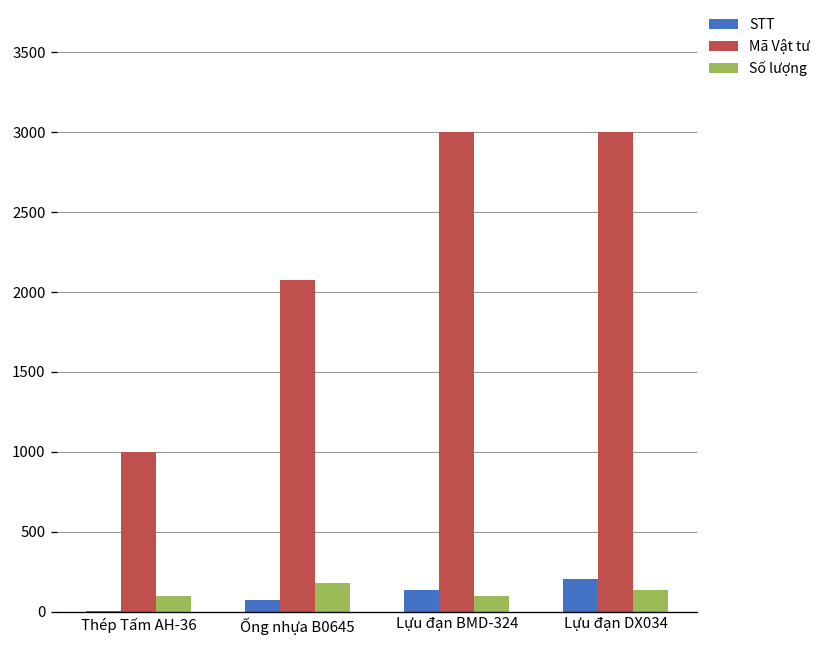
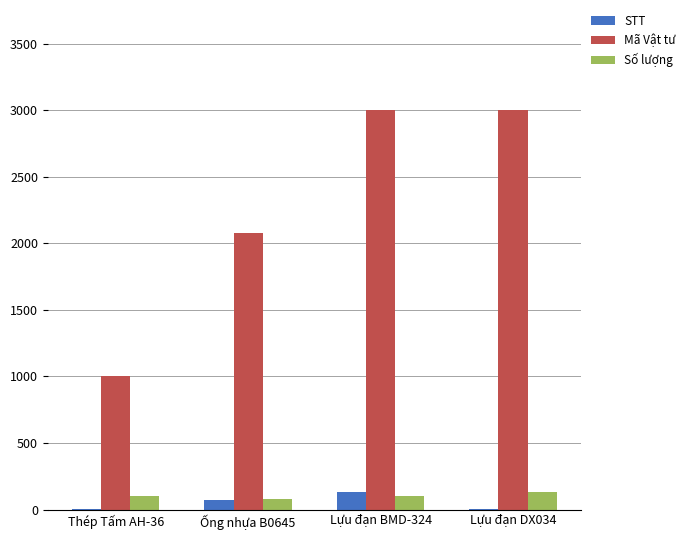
Số lượng, Ống nhựa B0645: 180 -> 80
STT, Lựu đạn DX034: 200 -> 10
